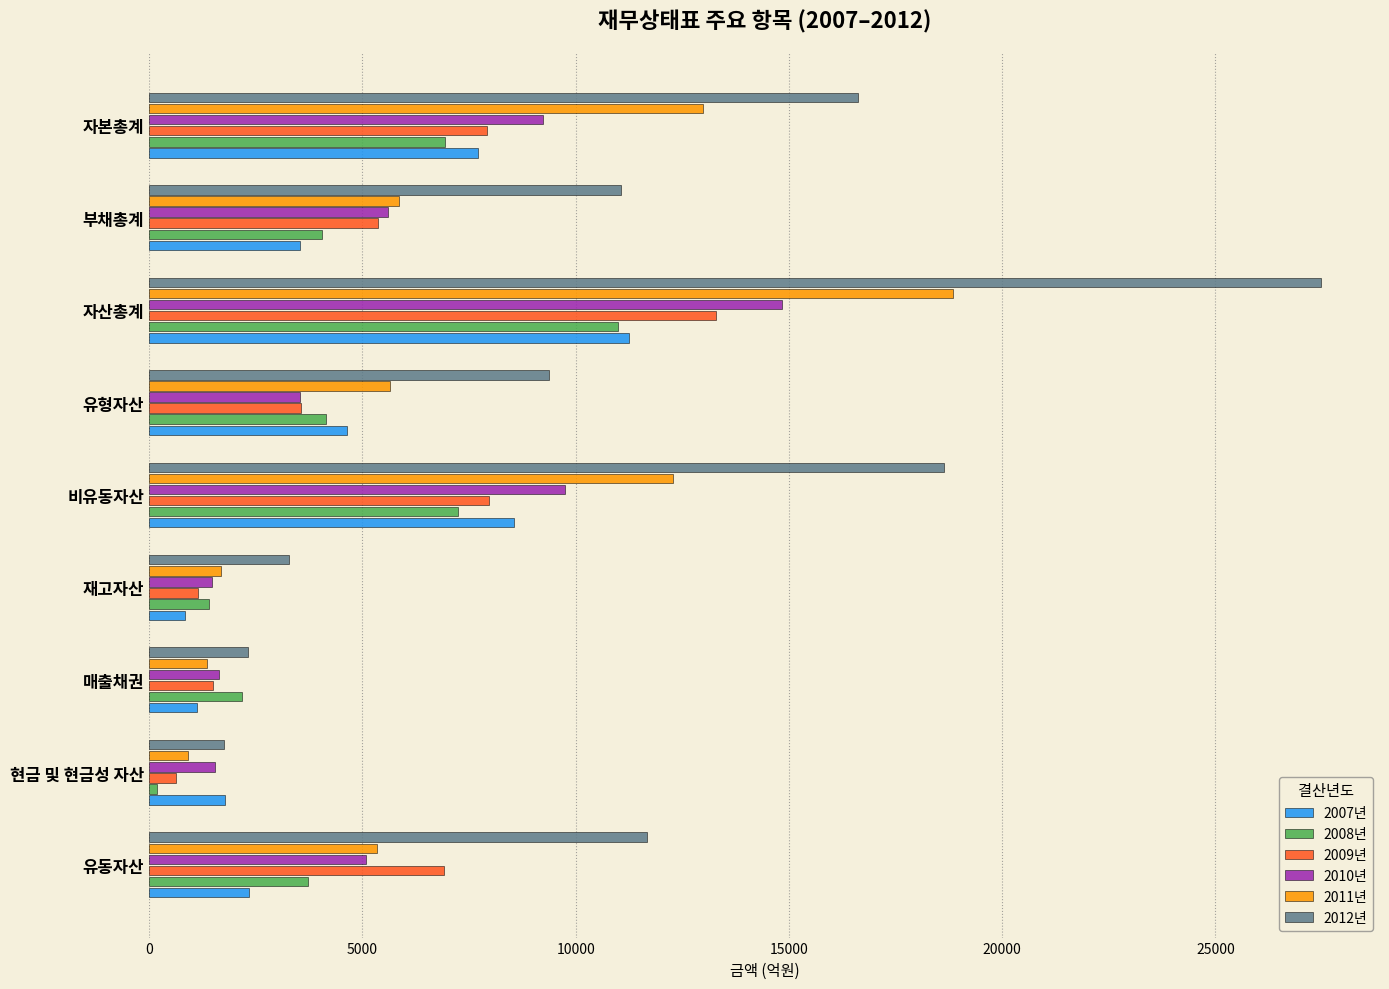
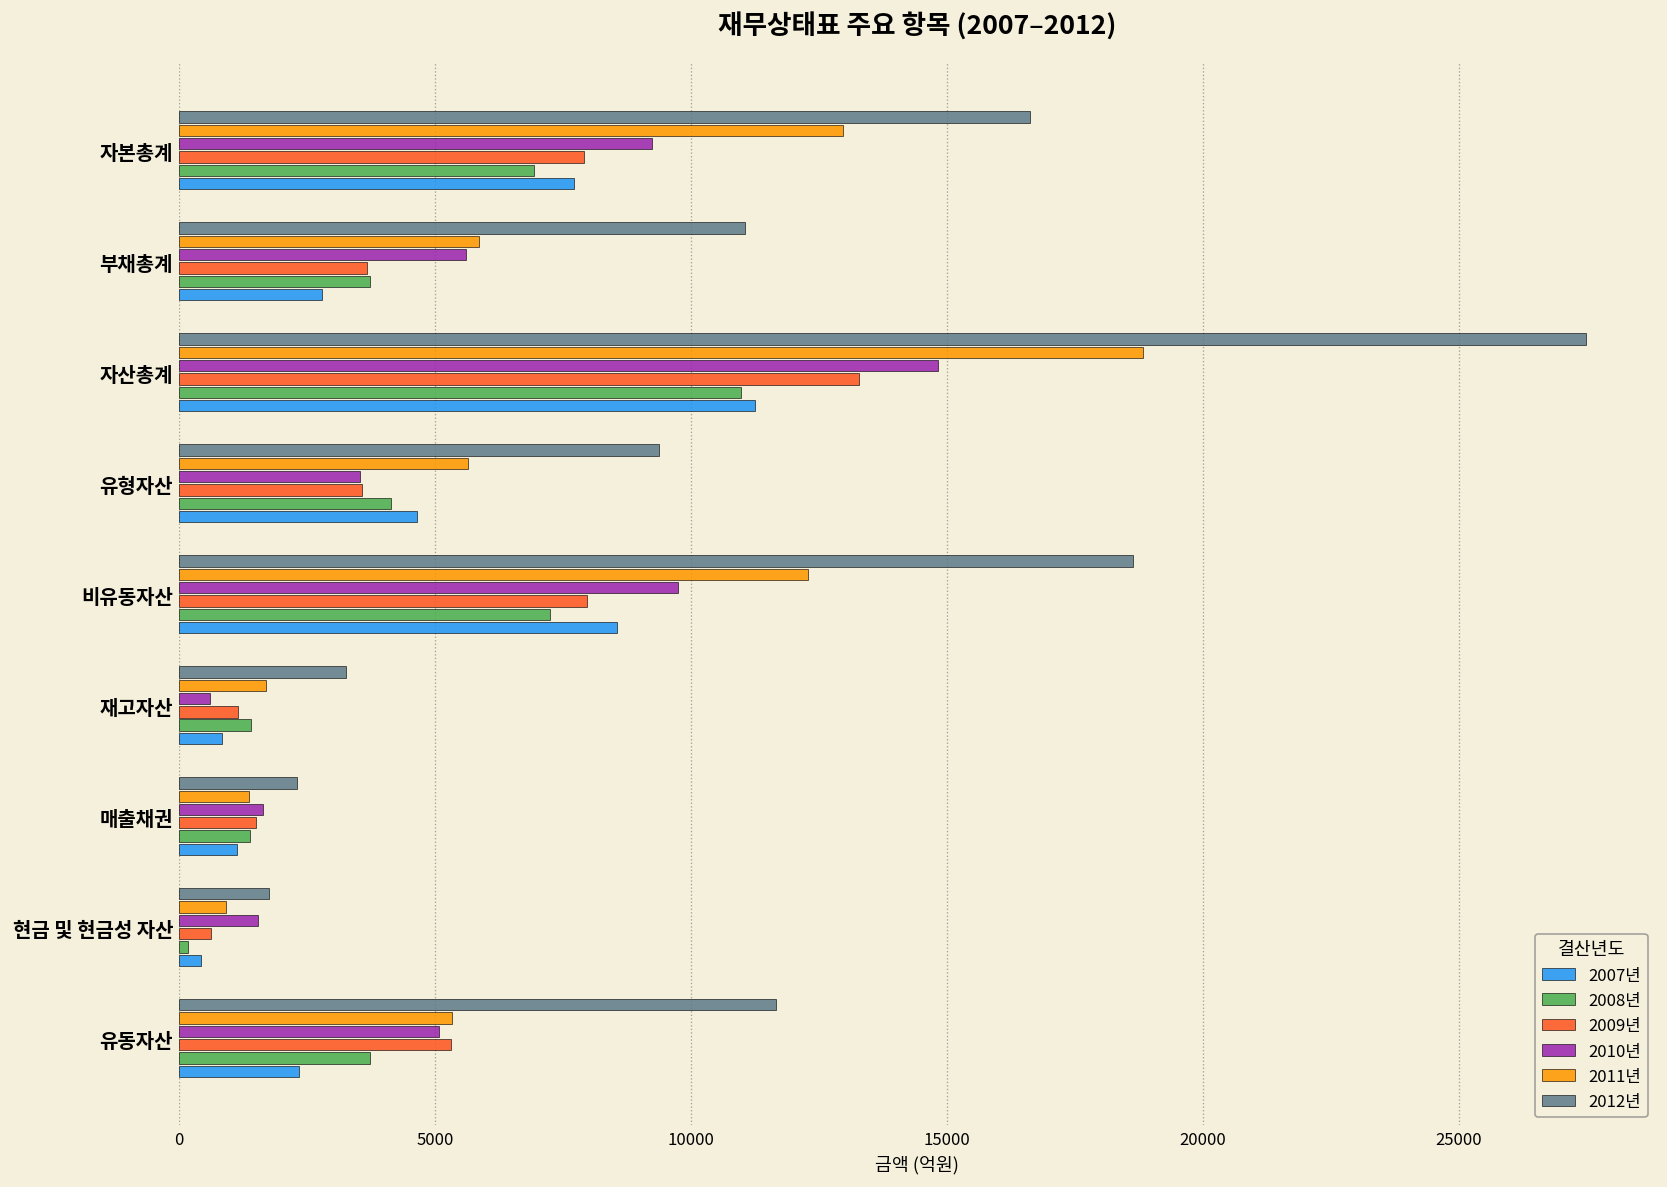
2009년, 부채총계: 5400 -> 3700
2008년, 부채총계: 4000 -> 3700
2007년, 부채총계: 3500 -> 2800
2010년, 재고자산: 1500 -> 600
2008년, 매출채권: 2200 -> 1400
2007년, 현금 및 현금성 자산: 1800 -> 400
2009년, 유동자산: 6900 -> 5300
